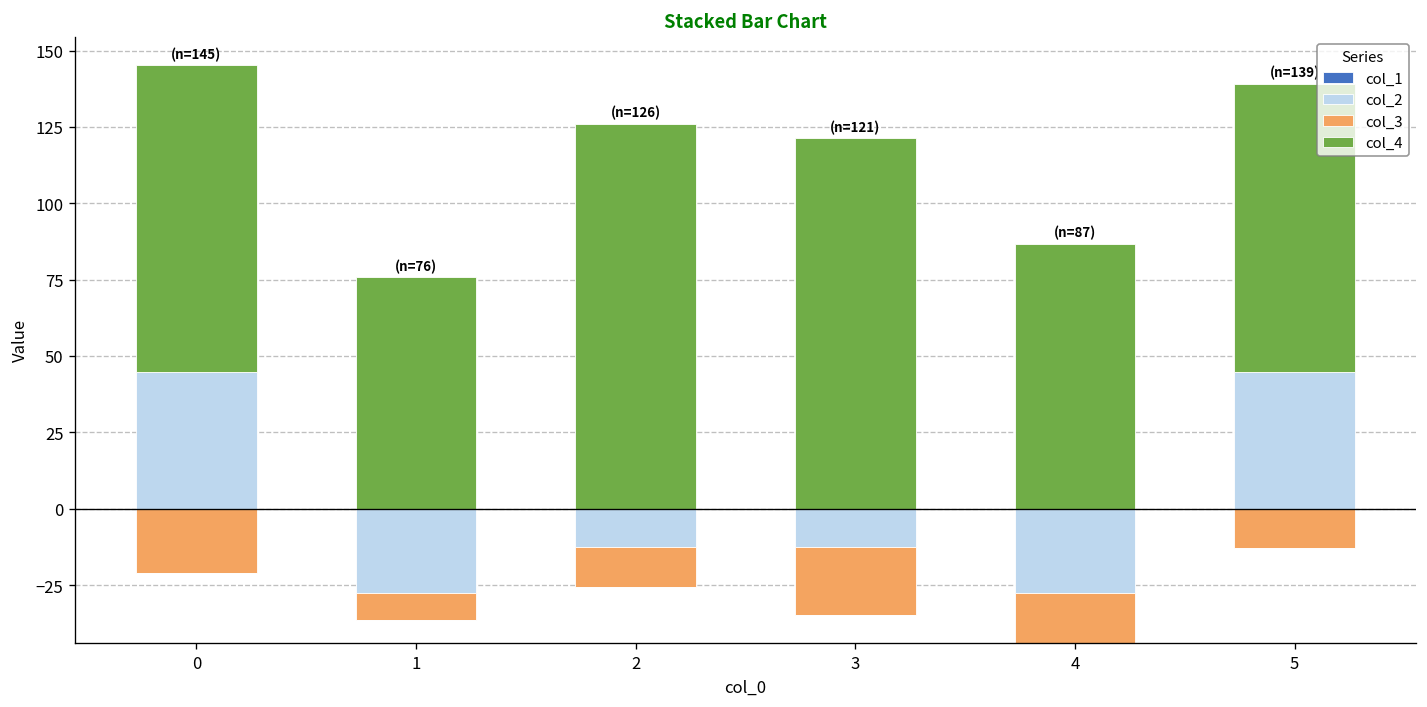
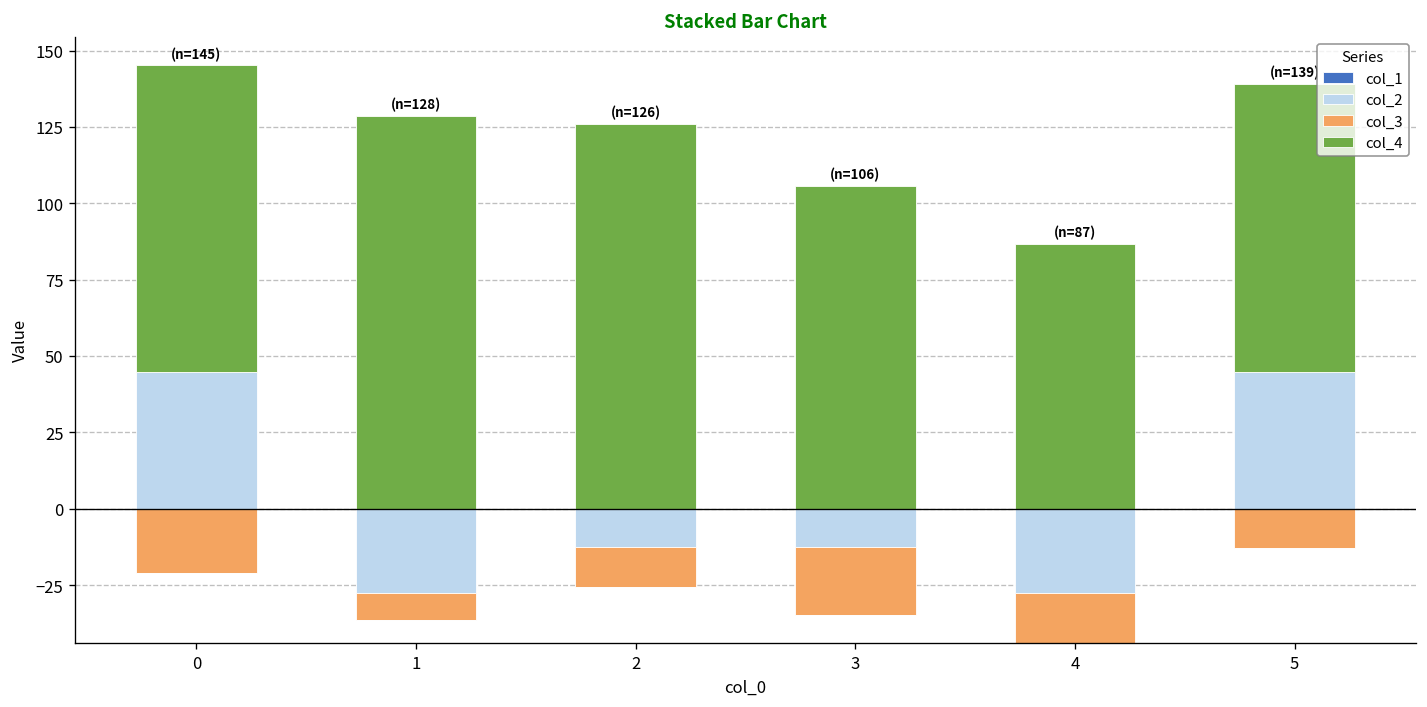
col_4, 1: 76 -> 128
col_4, 3: 121 -> 106
